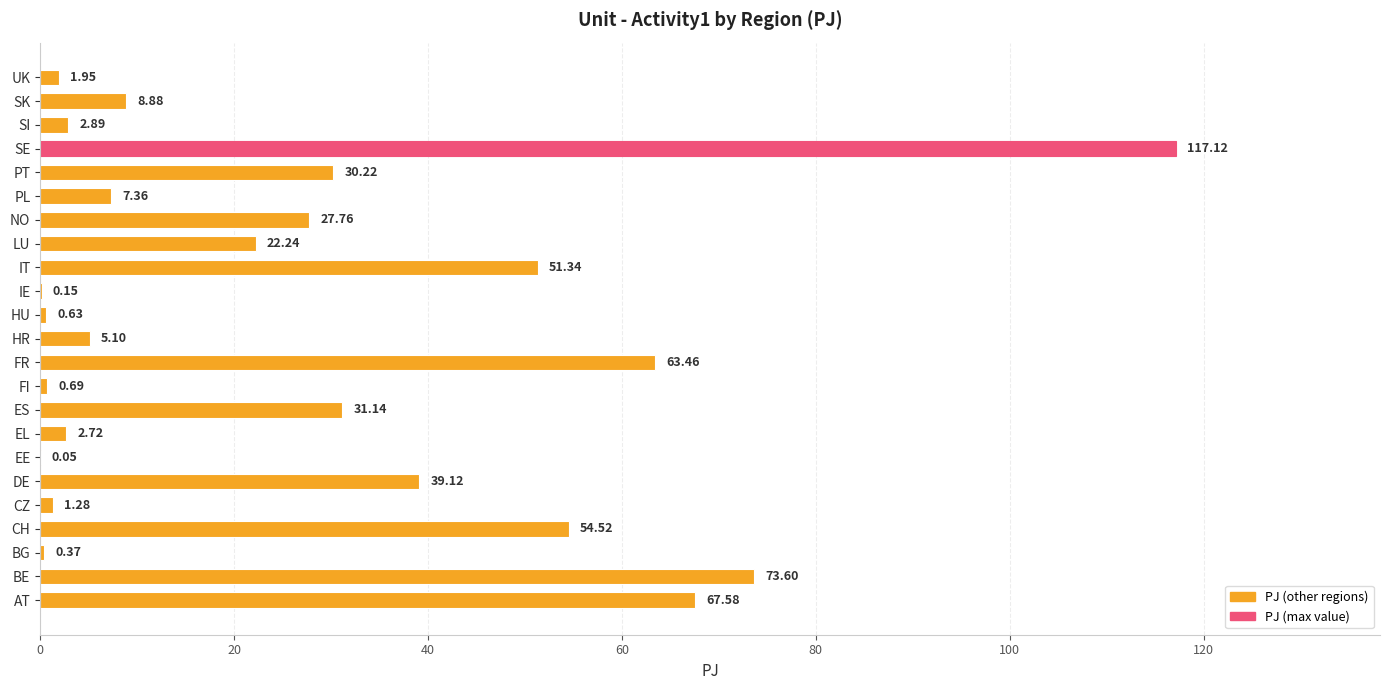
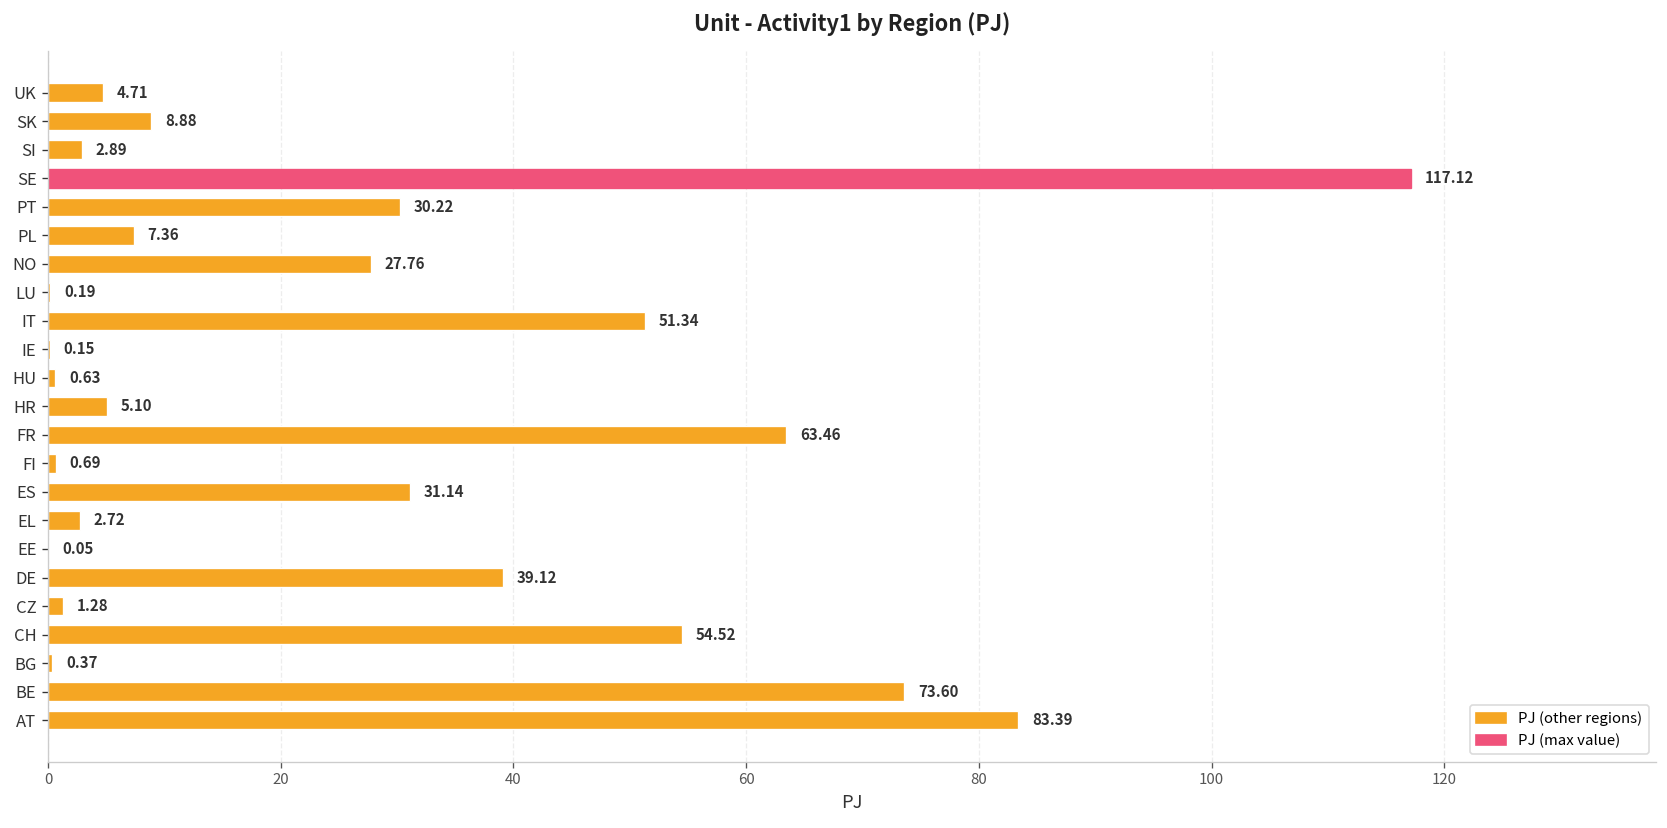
UK: 1.95 -> 4.71
LU: 22.24 -> 0.19
AT: 67.58 -> 83.39
